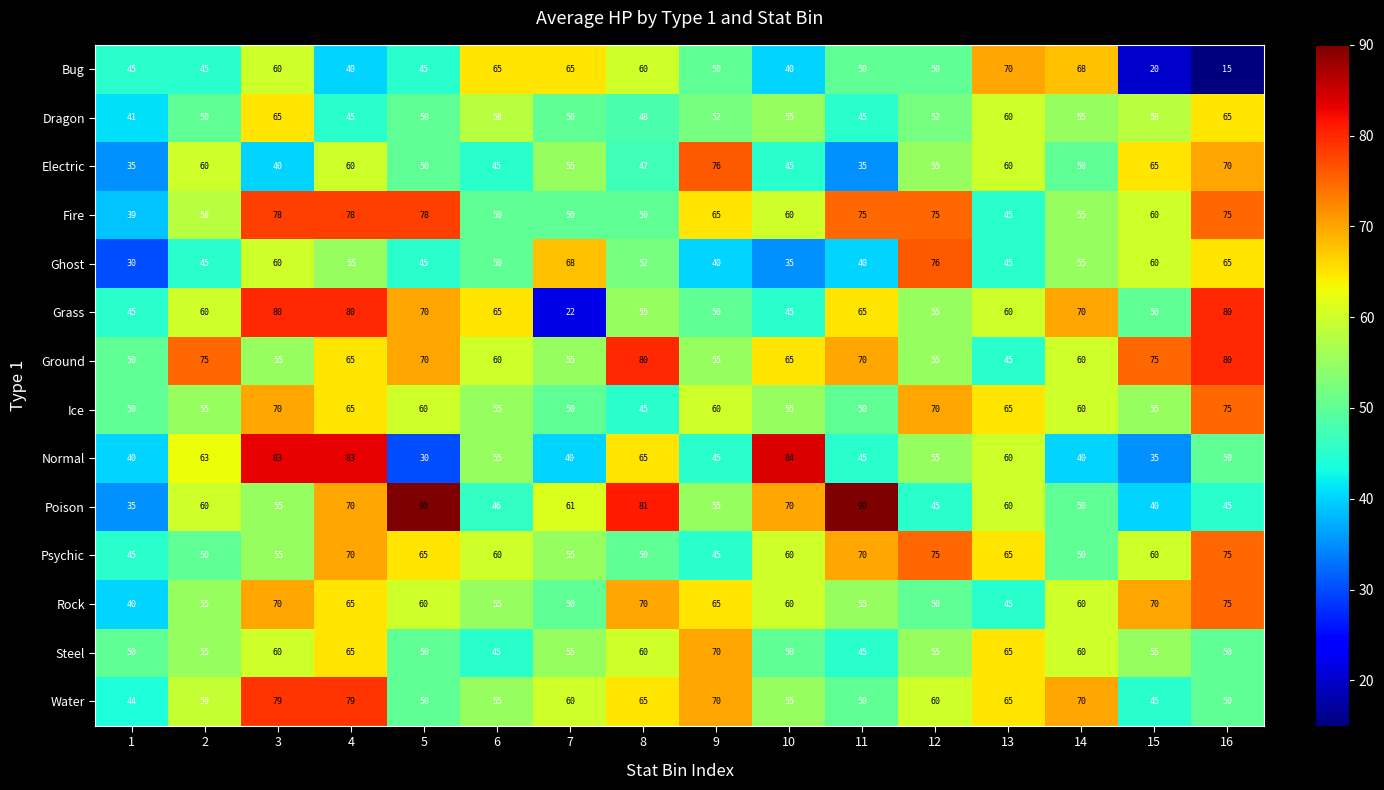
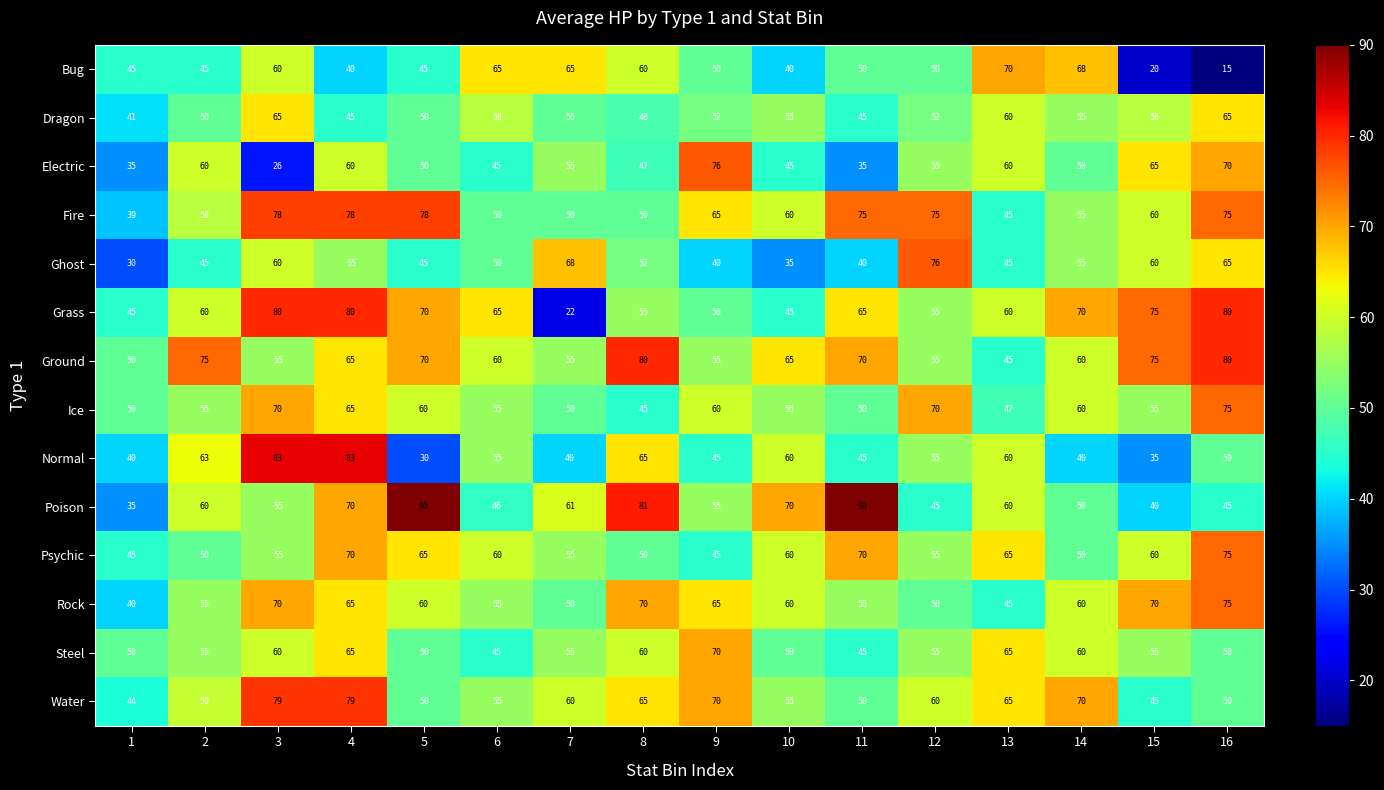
Electric, 3: 40 -> 26
Grass, 15: 50 -> 75
Ice, 13: 65 -> 47
Normal, 10: 84 -> 60
Psychic, 12: 75 -> 55
